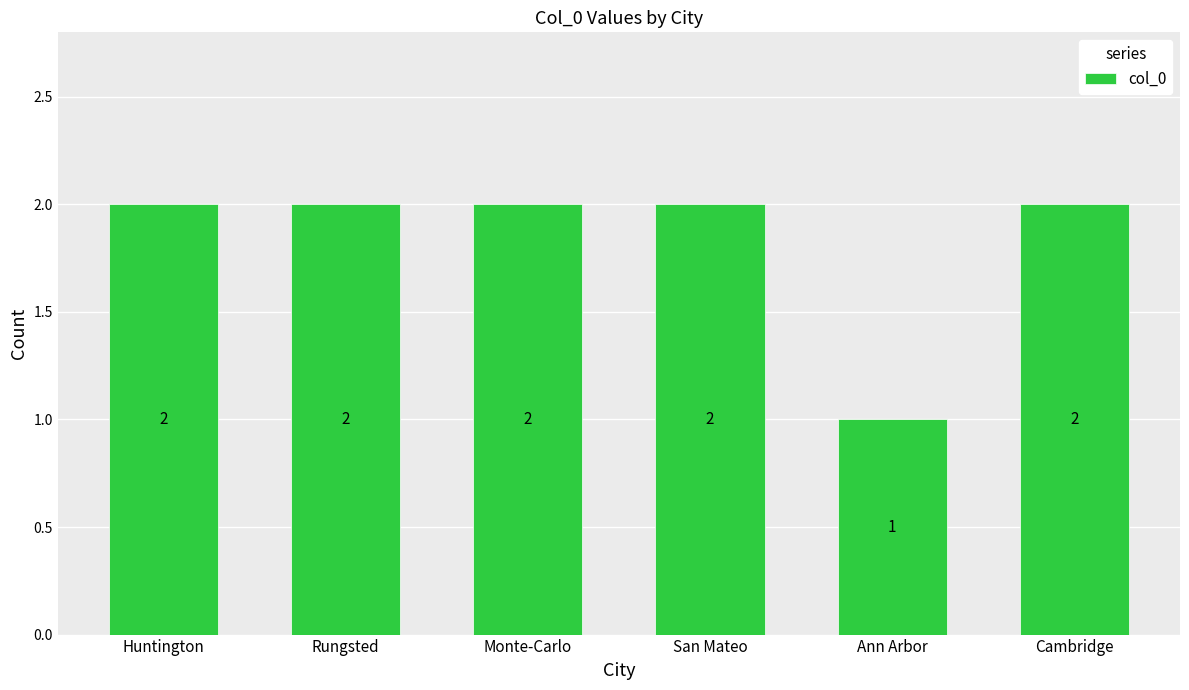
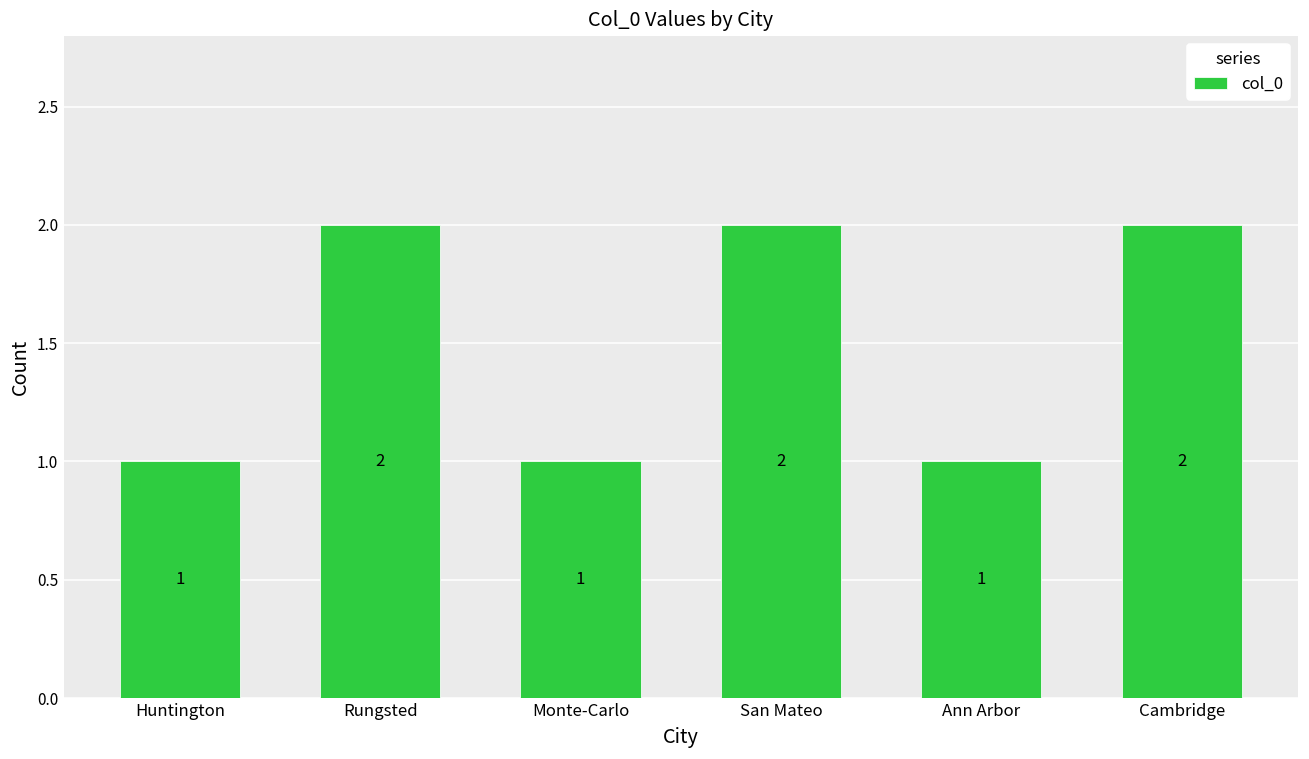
Huntington: 2 -> 1
Monte-Carlo: 2 -> 1
